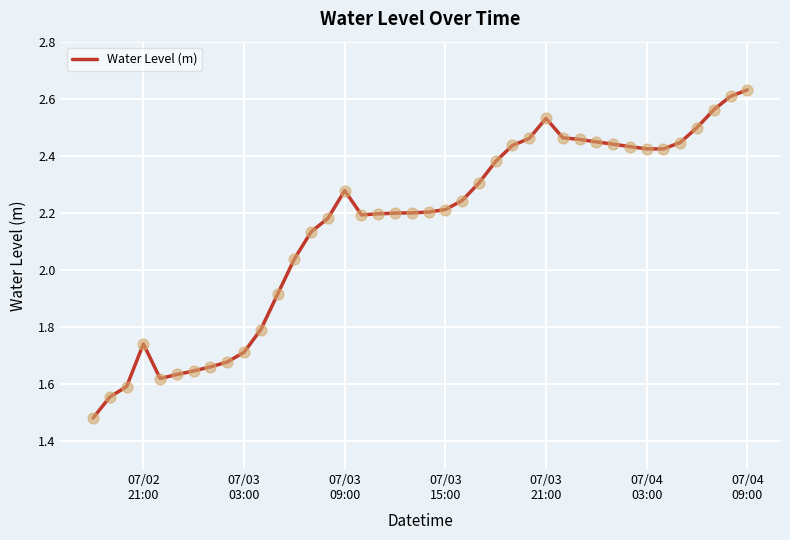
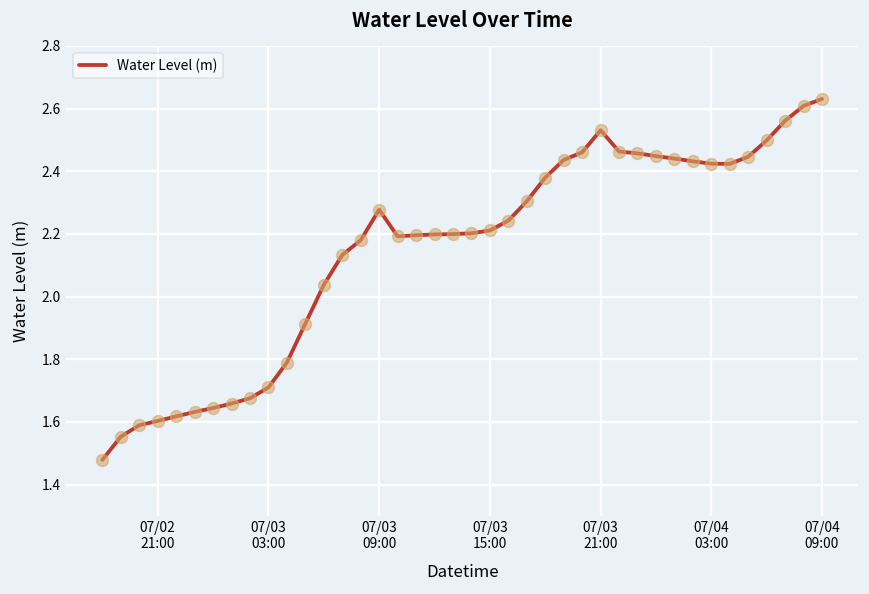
07/02 21:00: 1.74 -> 1.60
